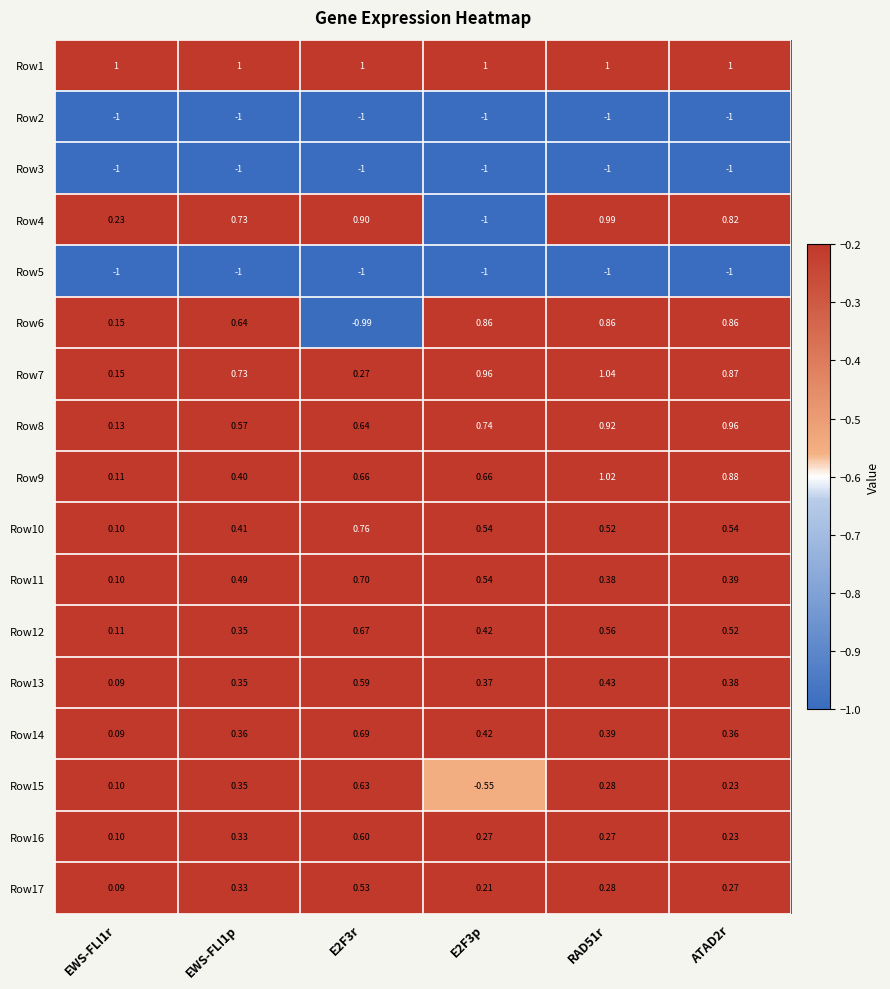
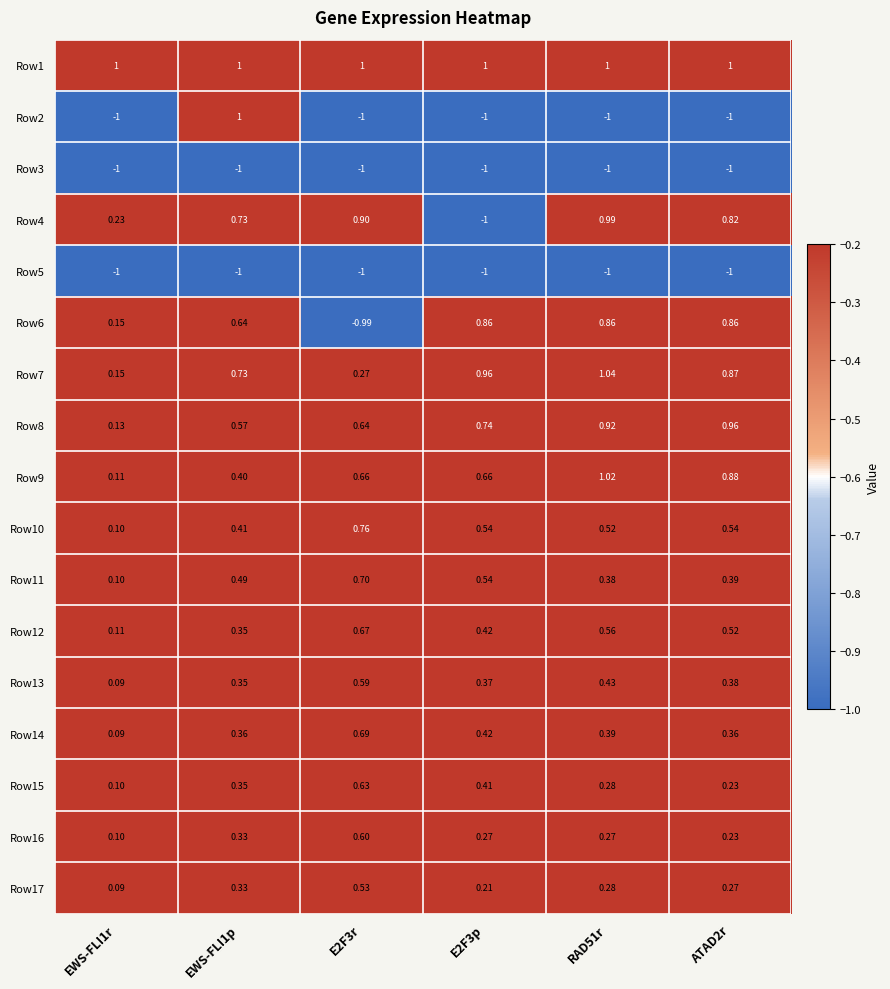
Row2, EWS-FLI1p: -1 -> 1
Row15, E2F3p: -0.55 -> 0.41
